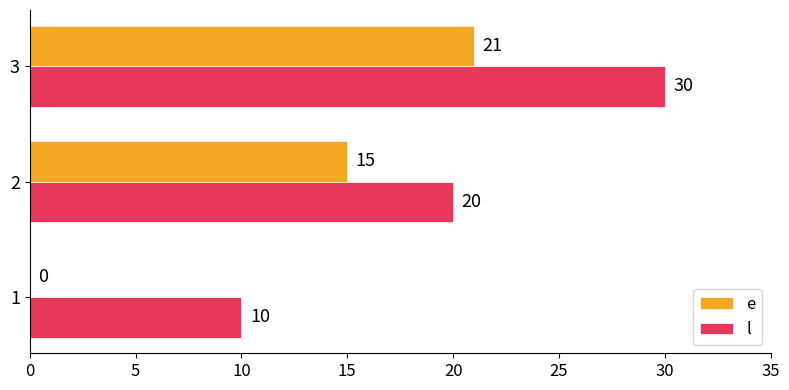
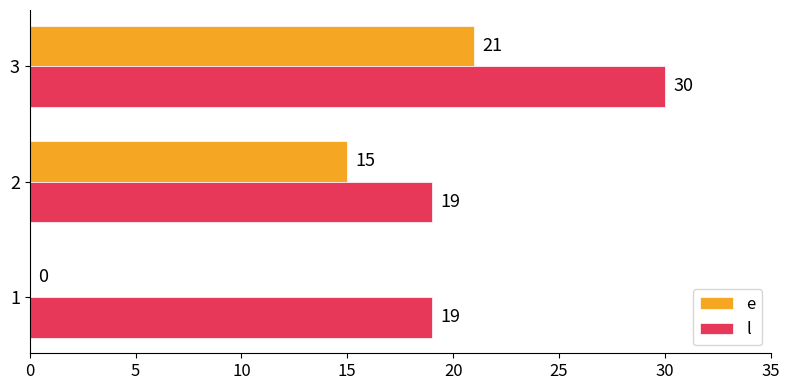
l, 2: 20 -> 19
l, 1: 10 -> 19
